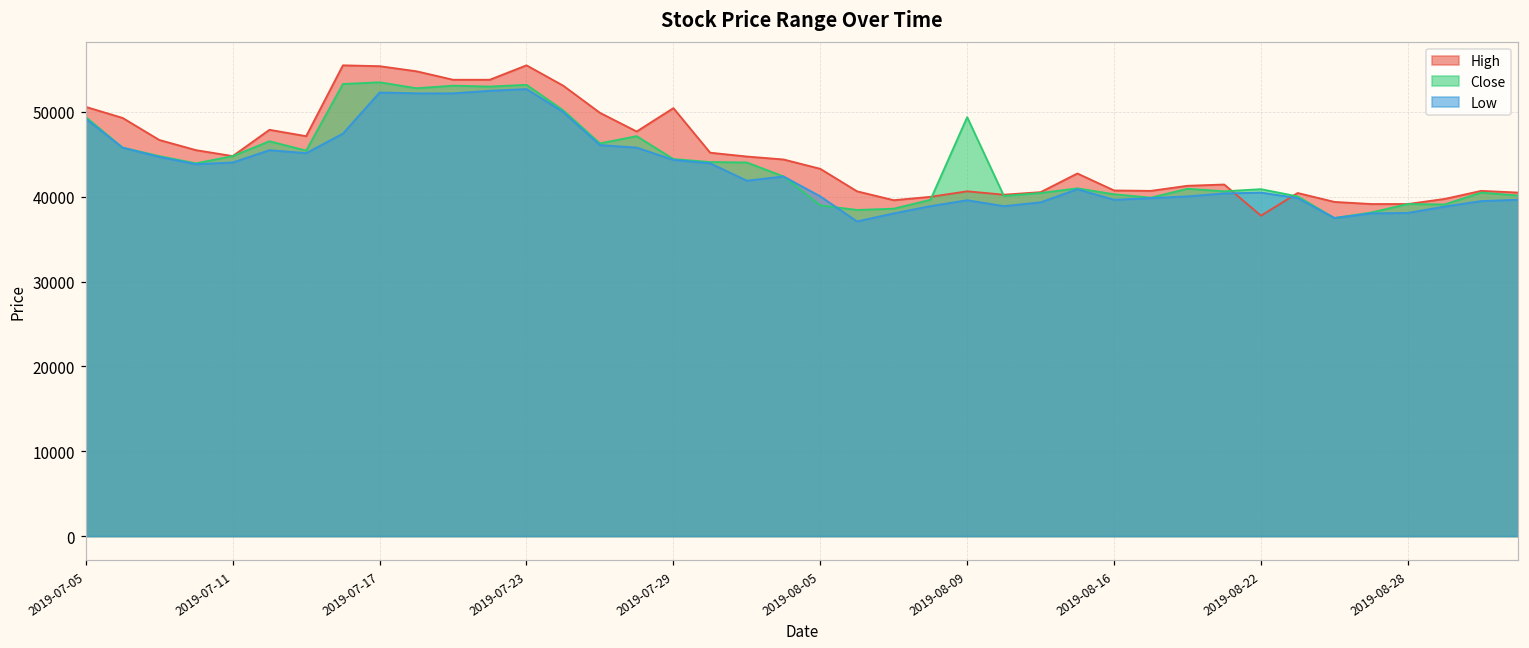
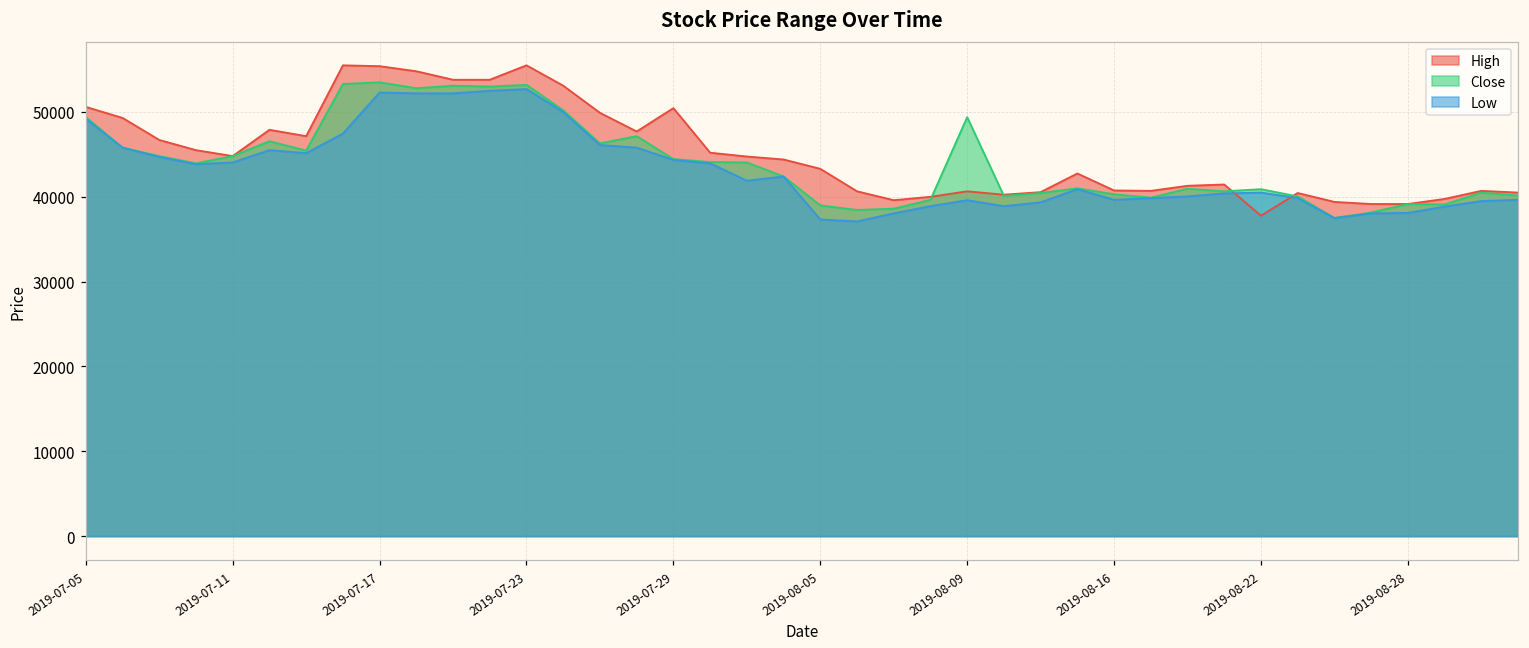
Low, 2019-08-05: 40000 -> 37000
